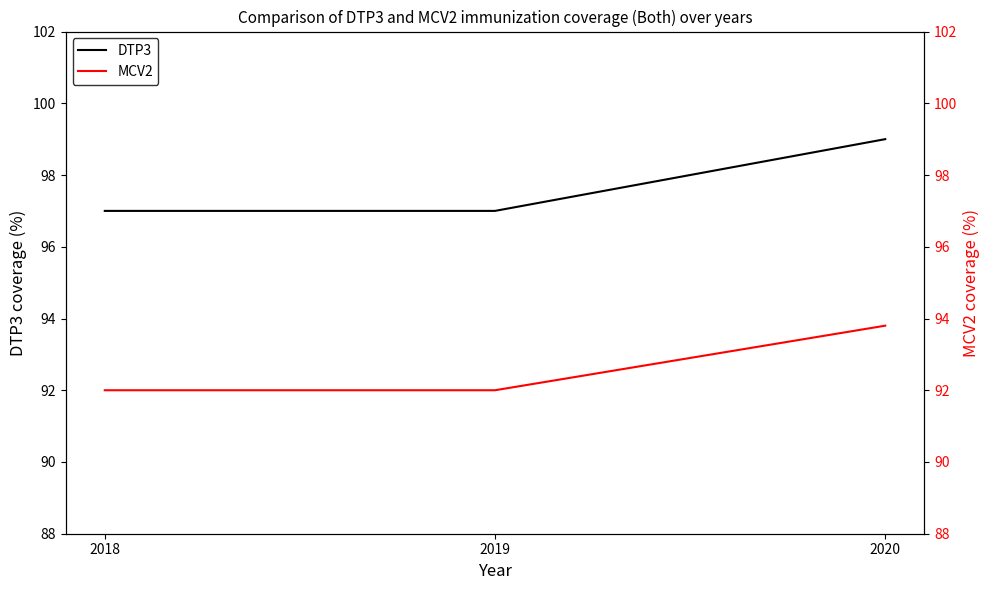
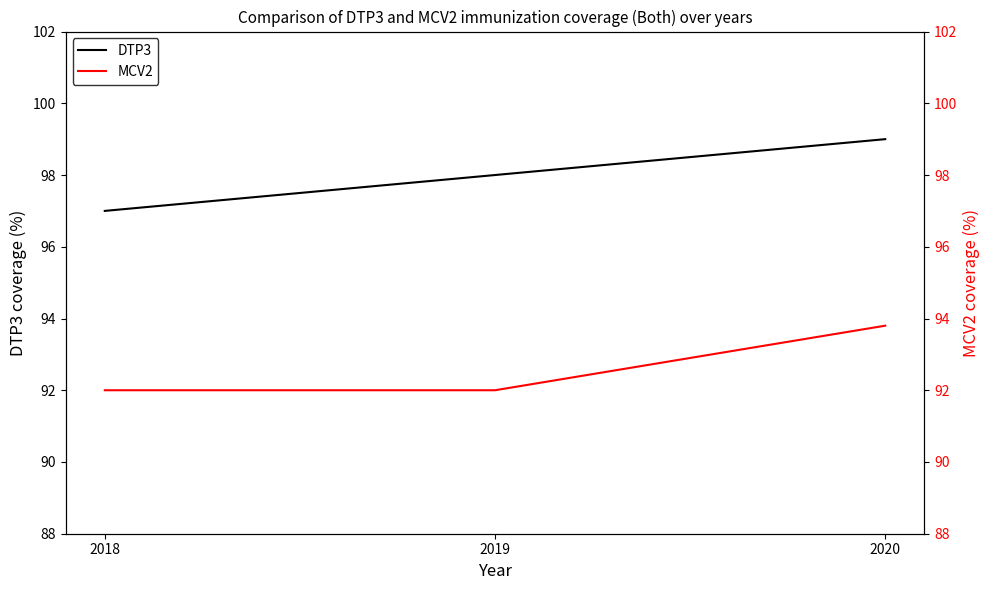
DTP3, 2019: 97 -> 98
